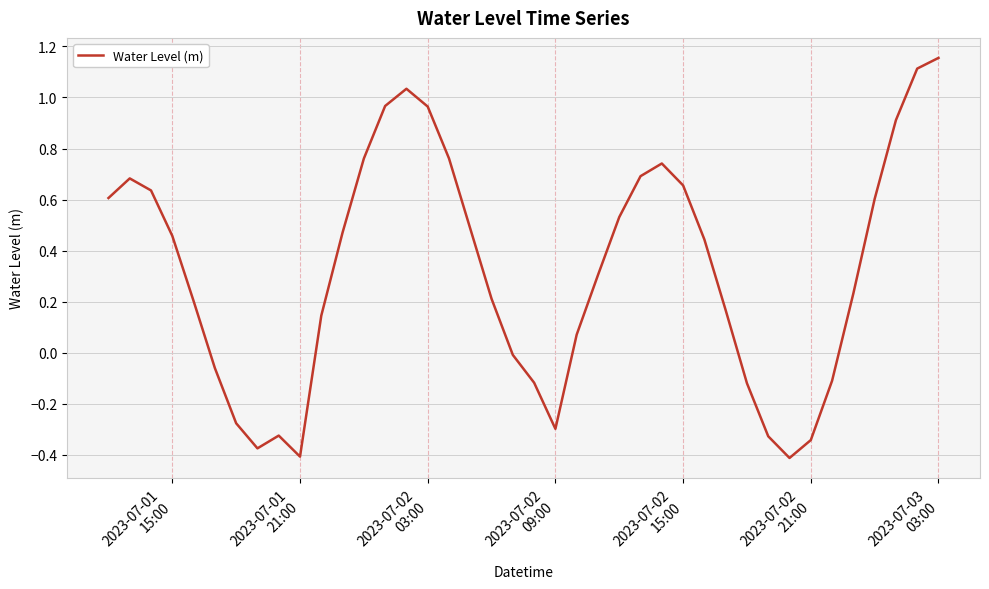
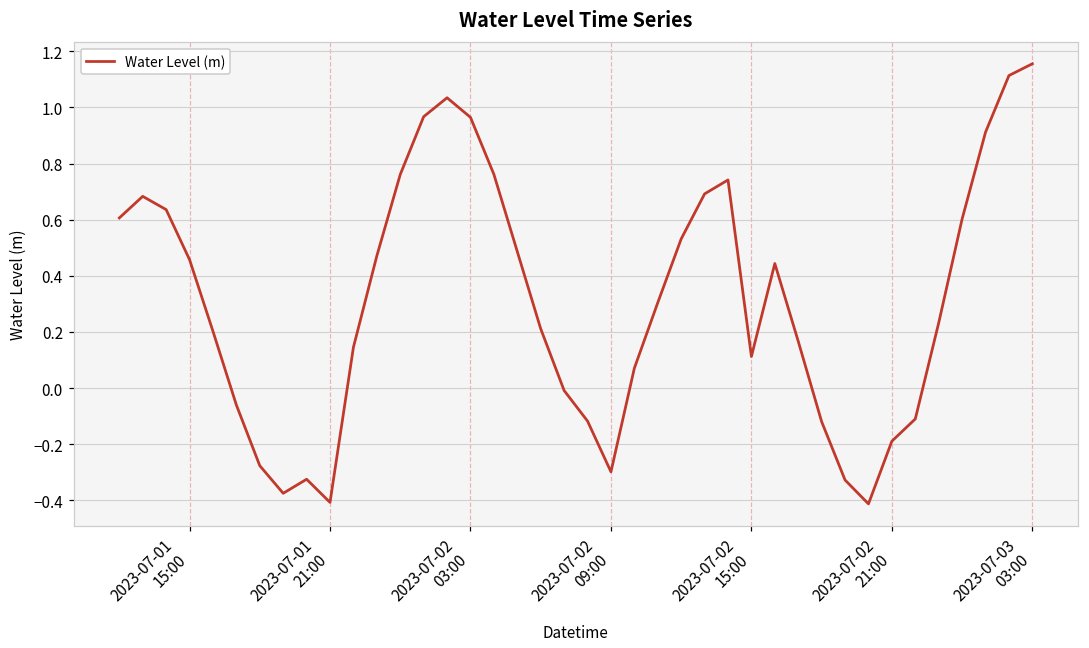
2023-07-02 15:00: 0.66 -> 0.11
2023-07-02 21:00: -0.34 -> -0.19
